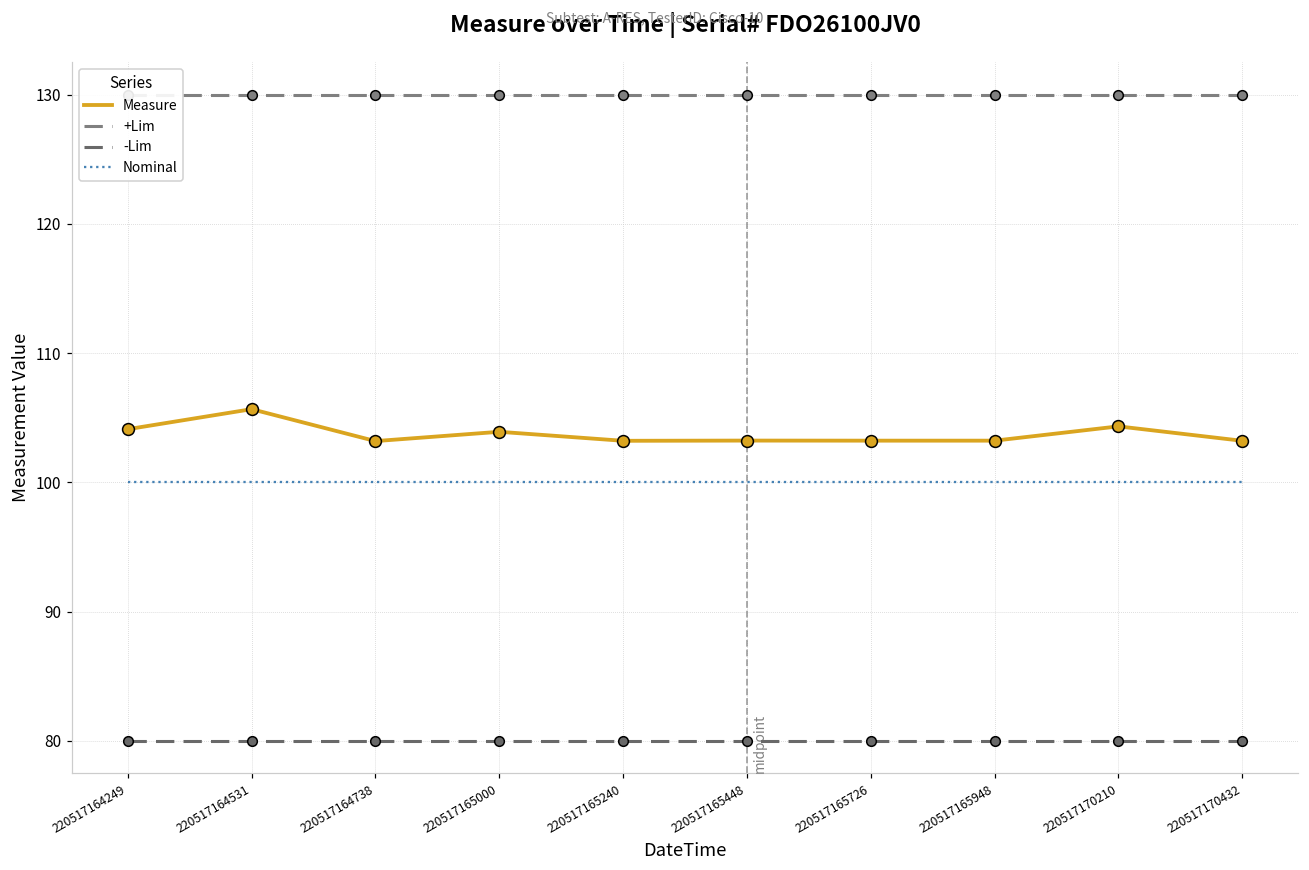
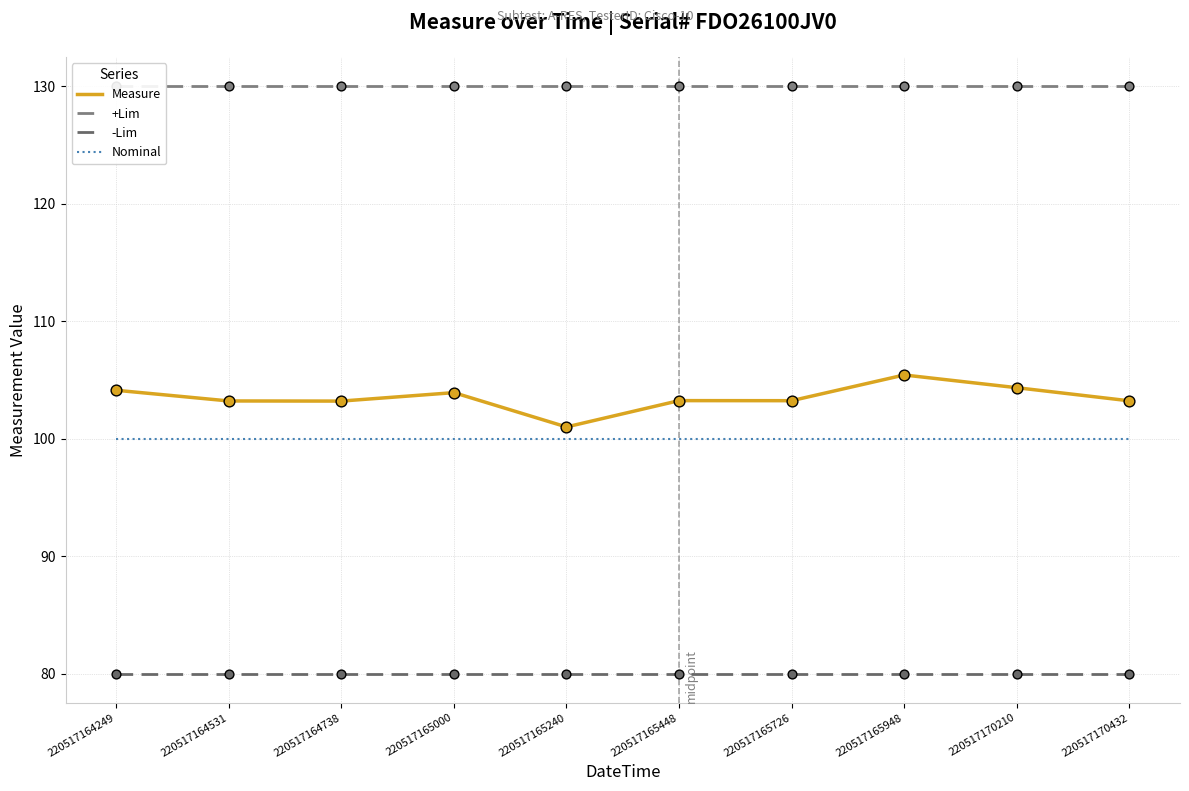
Measure, 220517164531: 105.7 -> 103.2
Measure, 220517165240: 103.2 -> 101.0
Measure, 220517165948: 103.2 -> 105.4
